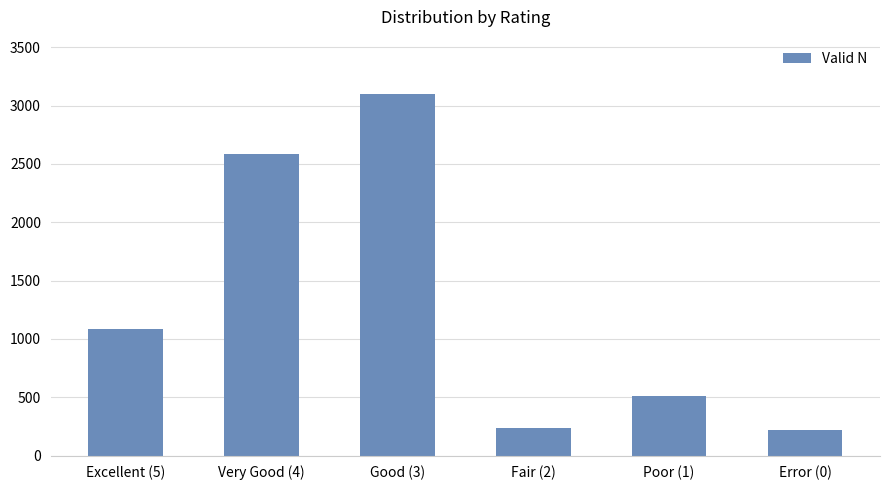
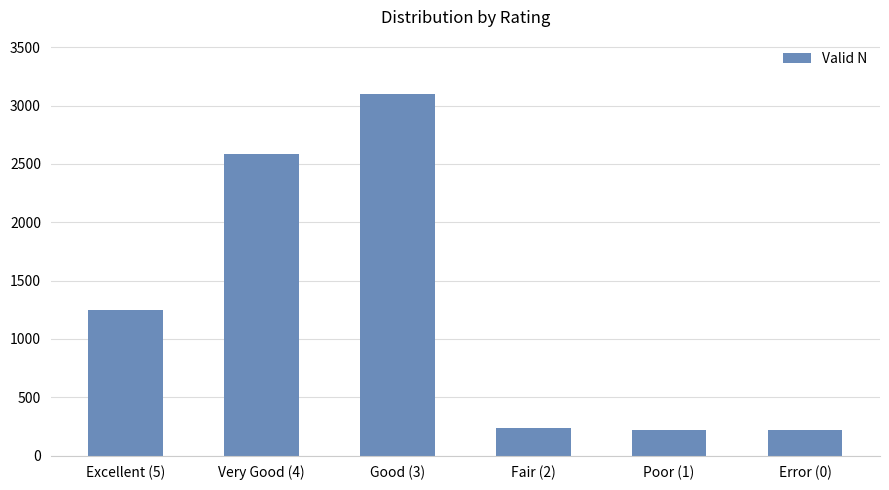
Excellent (5): 1090 -> 1250
Poor (1): 510 -> 220
